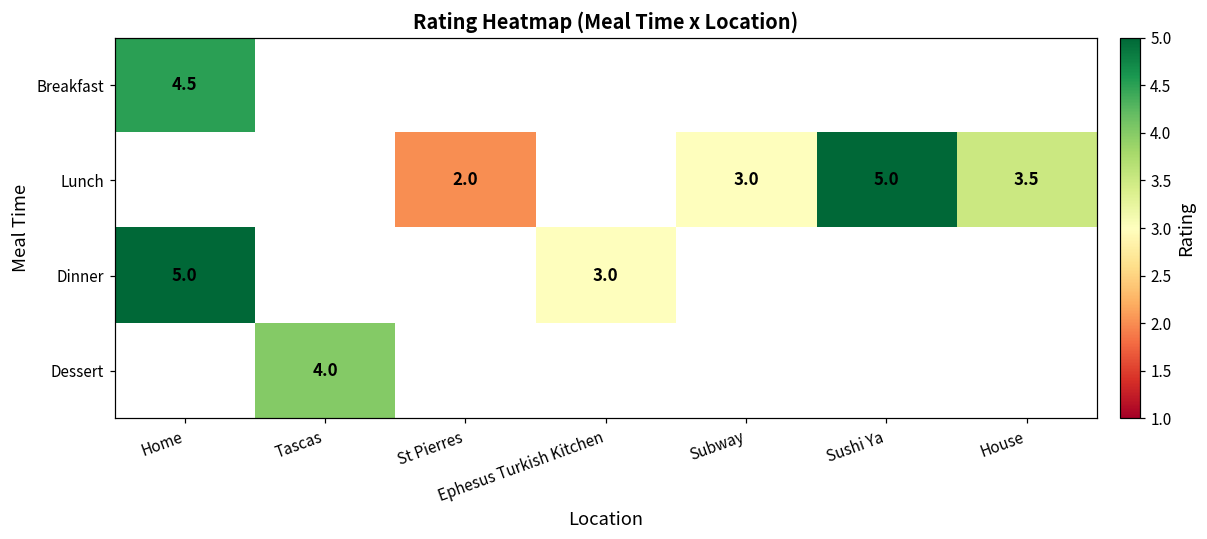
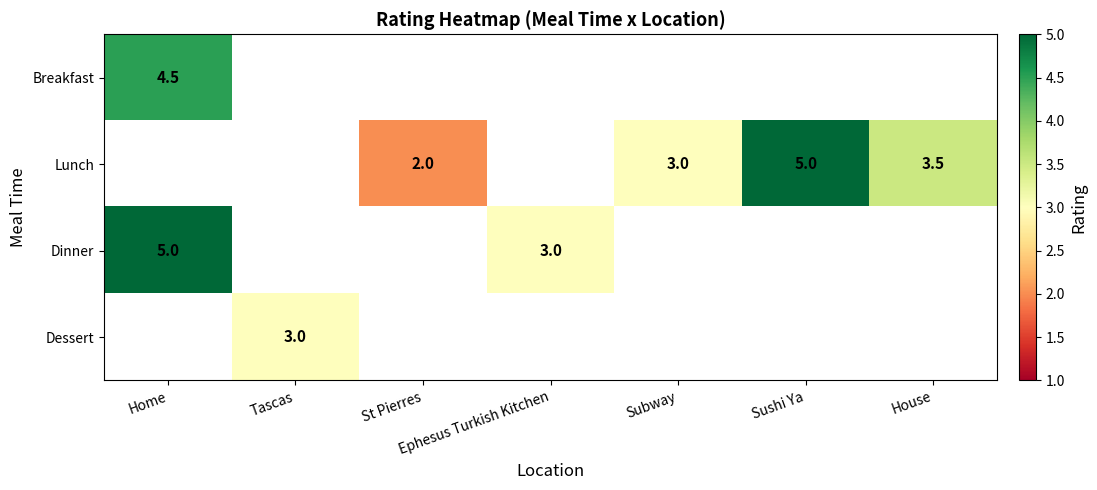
Dessert, Tascas: 4.0 -> 3.0
